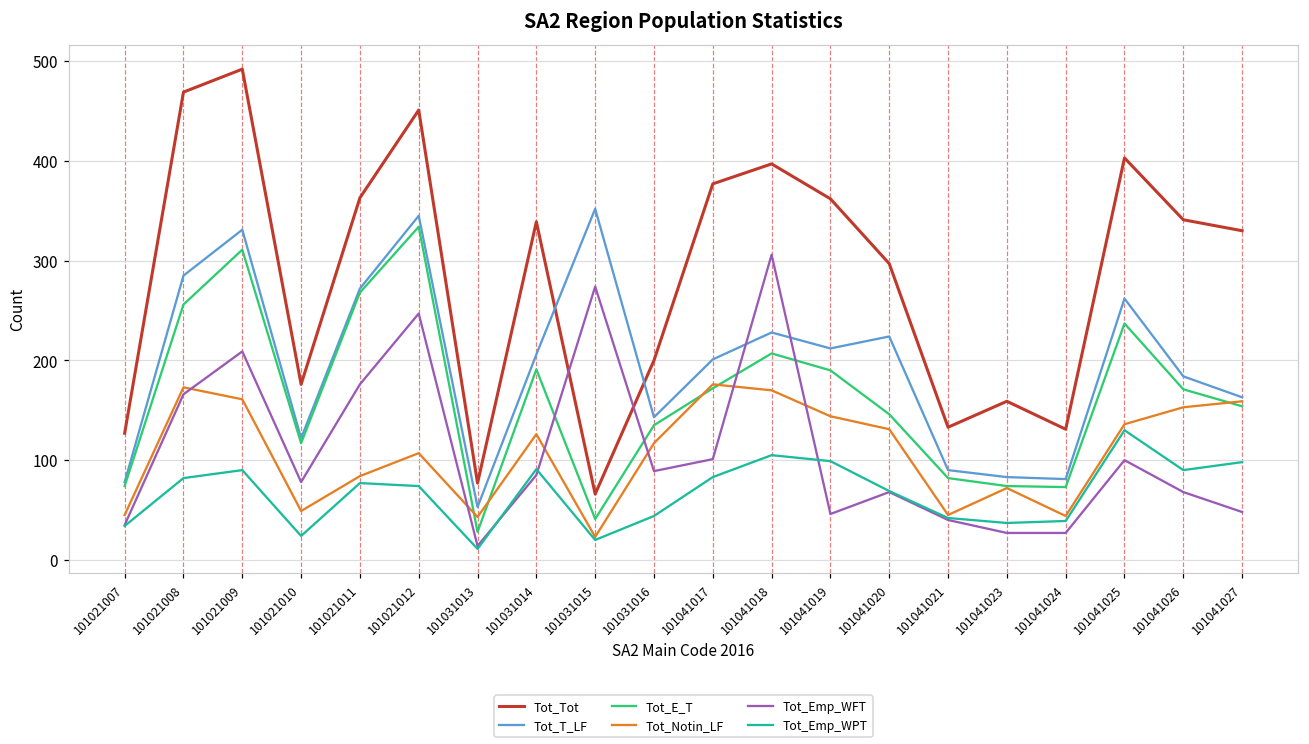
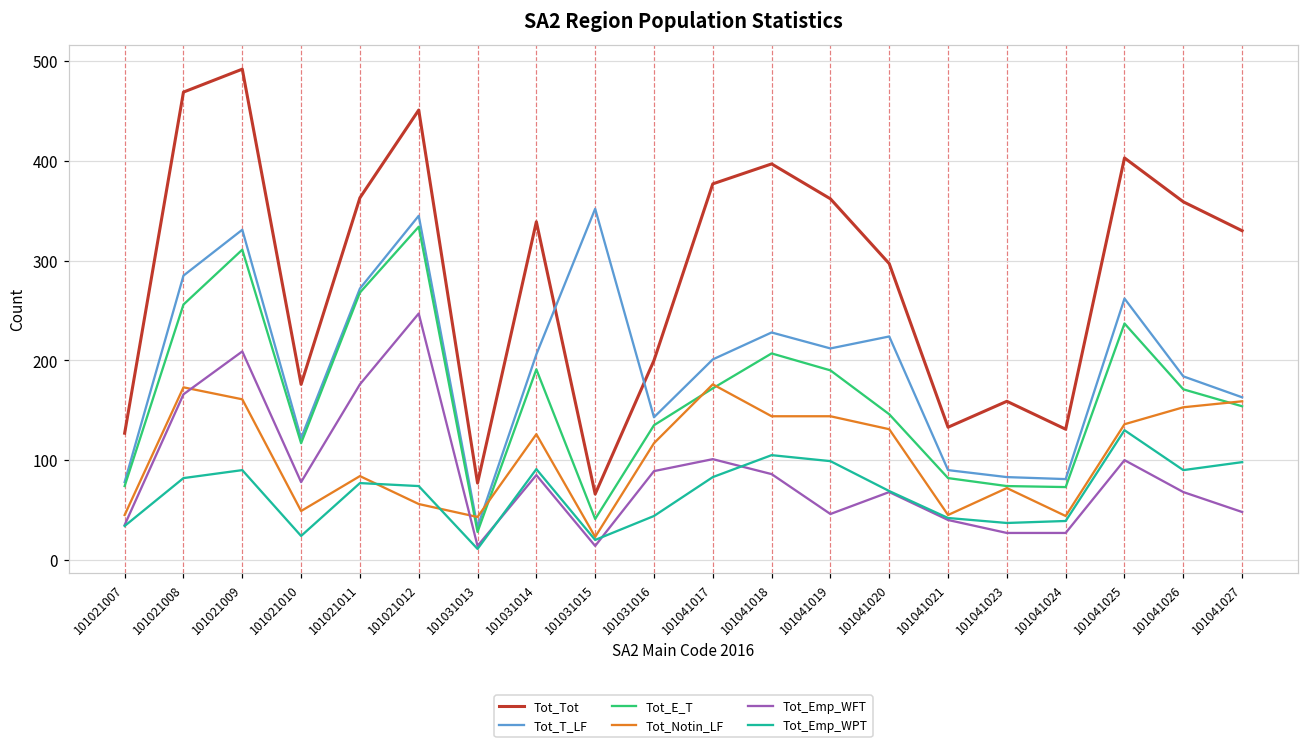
Tot_Notin_LF, 101021012: 110 -> 60
Tot_T_LF, 101031013: 50 -> 30
Tot_Emp_WFT, 101031015: 270 -> 10
Tot_Notin_LF, 101041018: 170 -> 140
Tot_Emp_WFT, 101041018: 310 -> 90
Tot_Tot, 101041026: 340 -> 360
